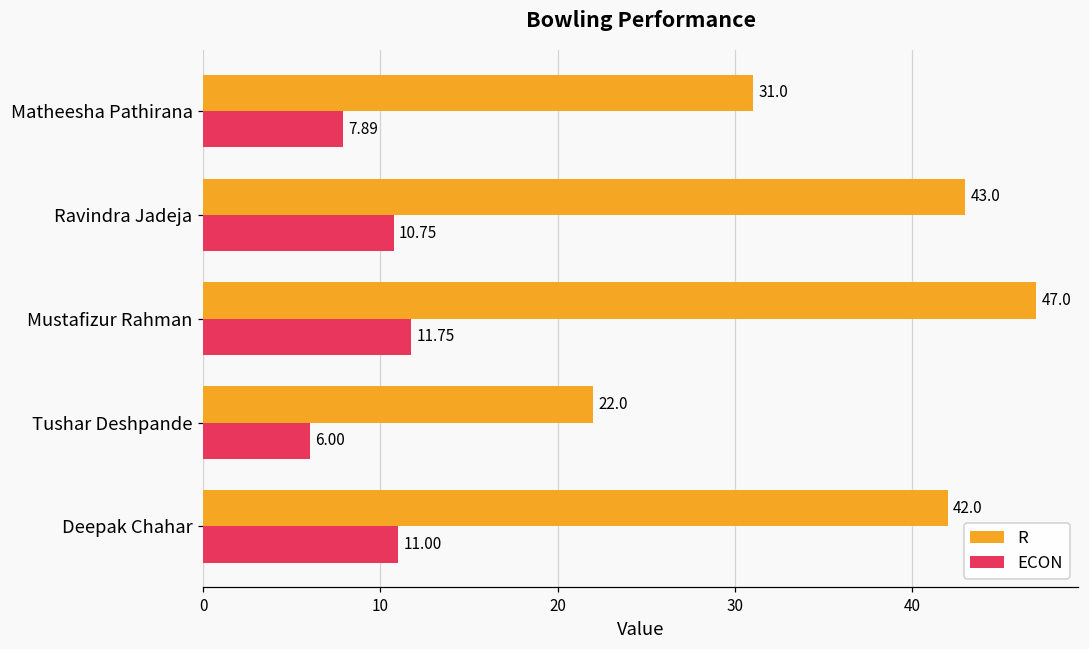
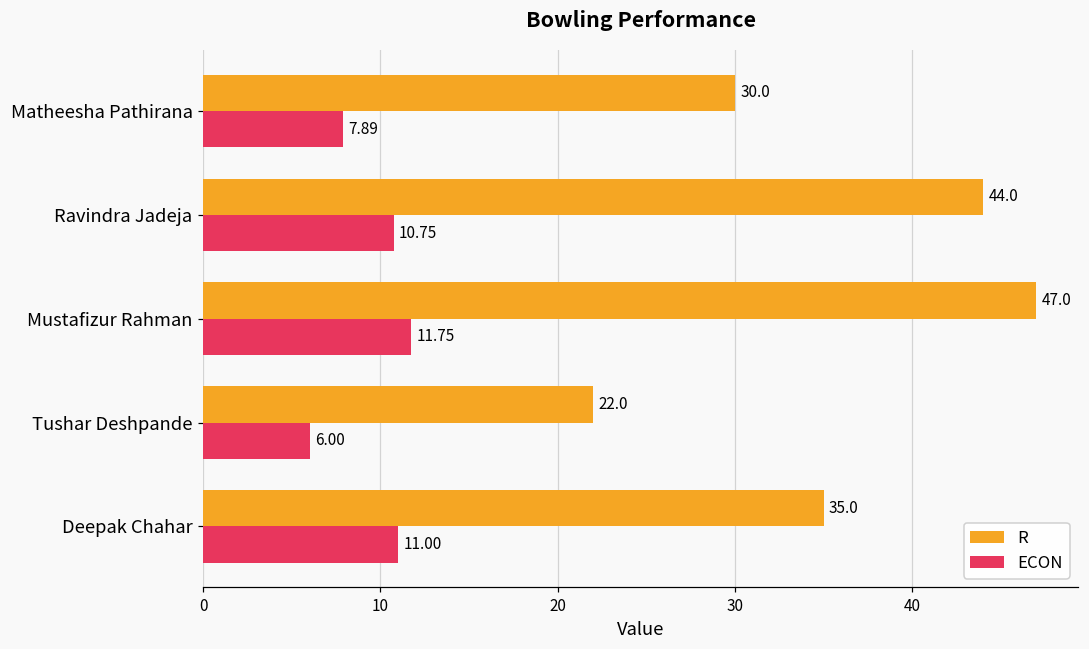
R, Matheesha Pathirana: 31.0 -> 30.0
R, Ravindra Jadeja: 43.0 -> 44.0
R, Deepak Chahar: 42.0 -> 35.0
